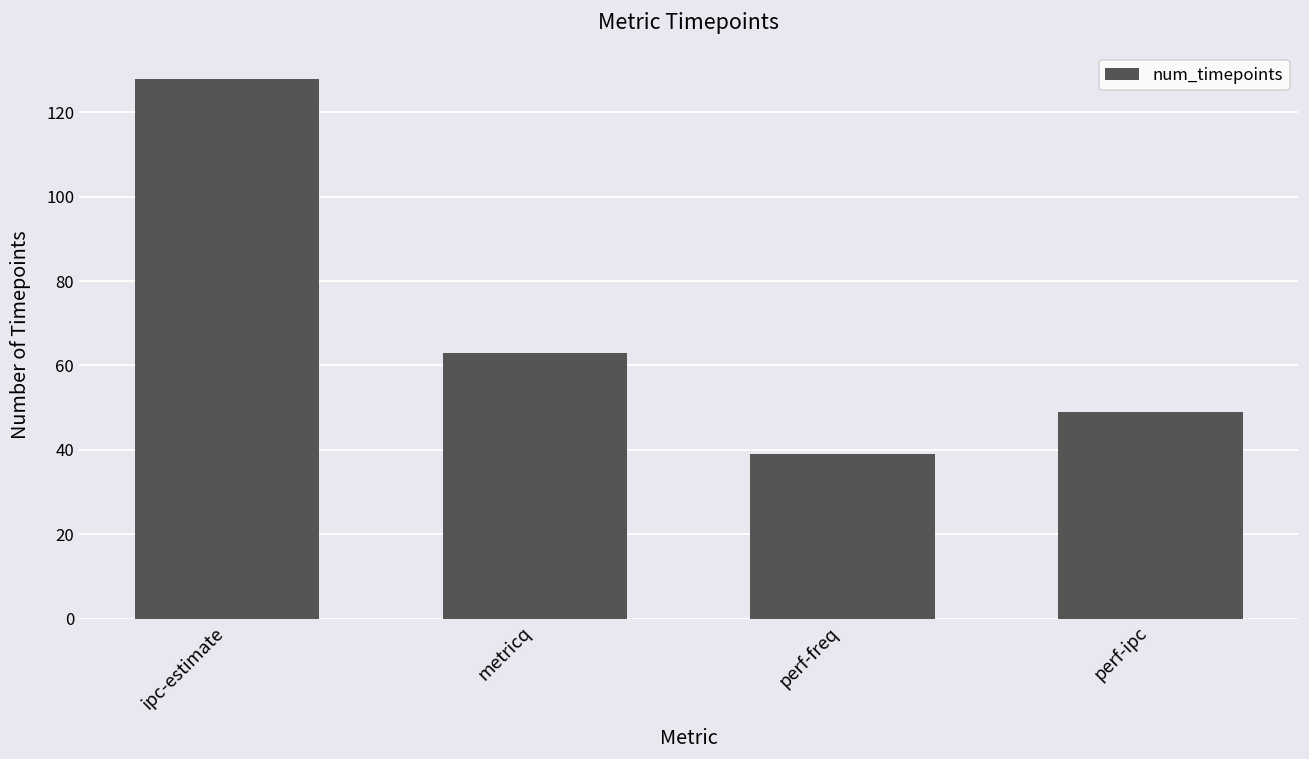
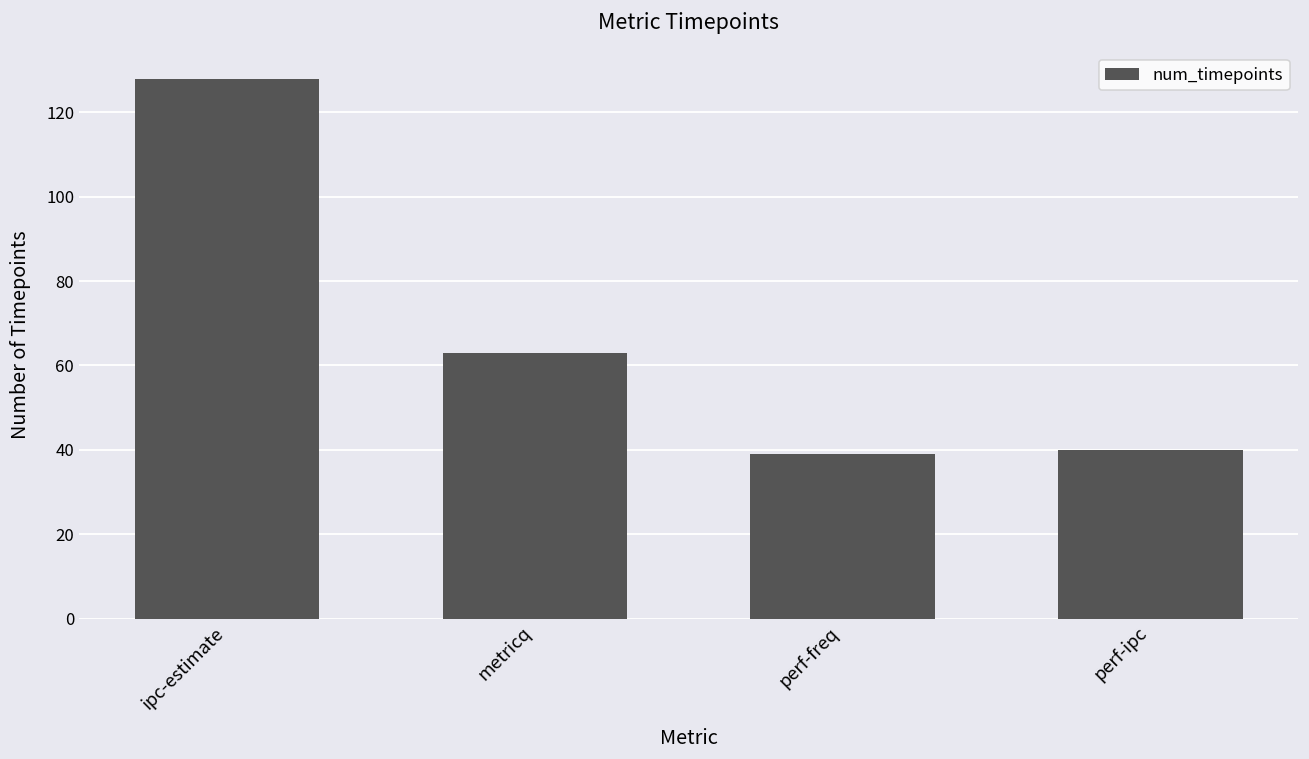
perf-ipc: 49 -> 40
